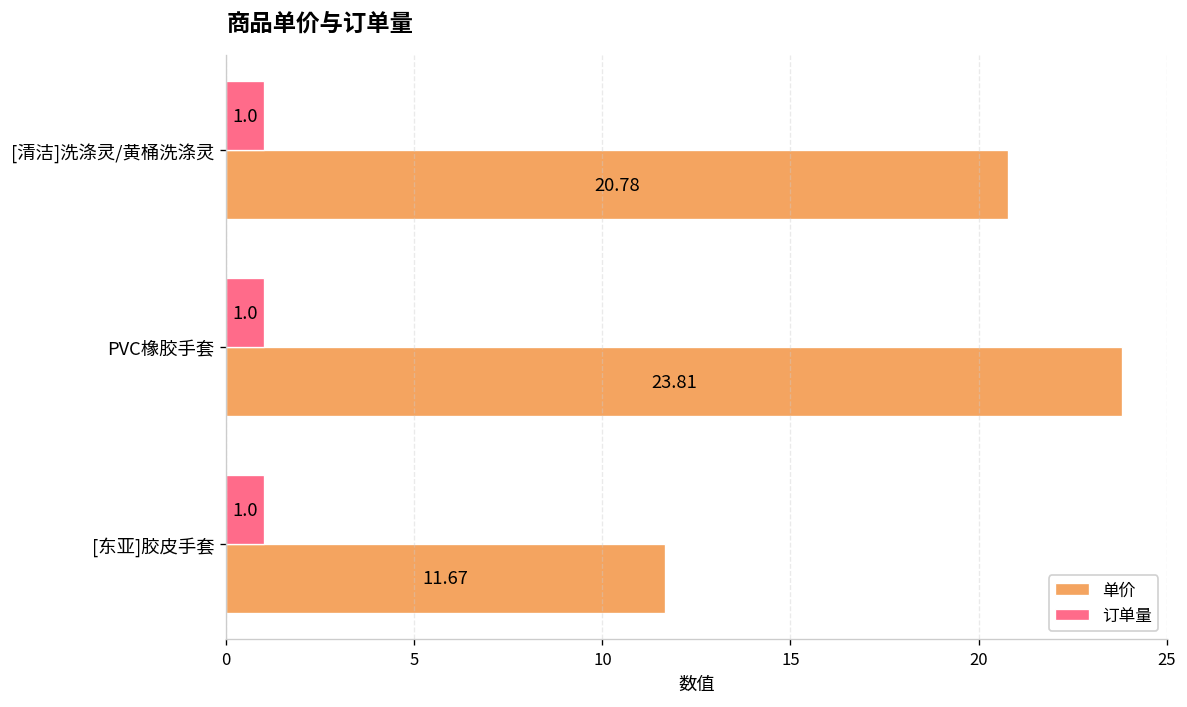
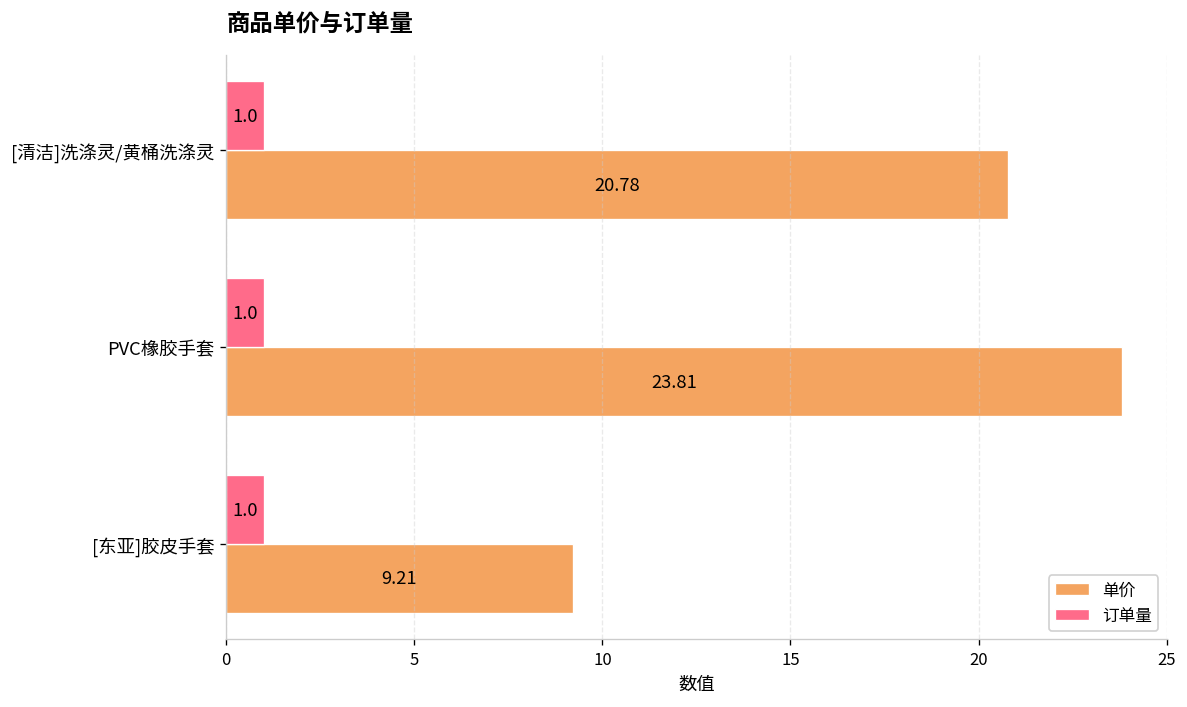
单价, [东亚]胶皮手套: 11.67 -> 9.21
